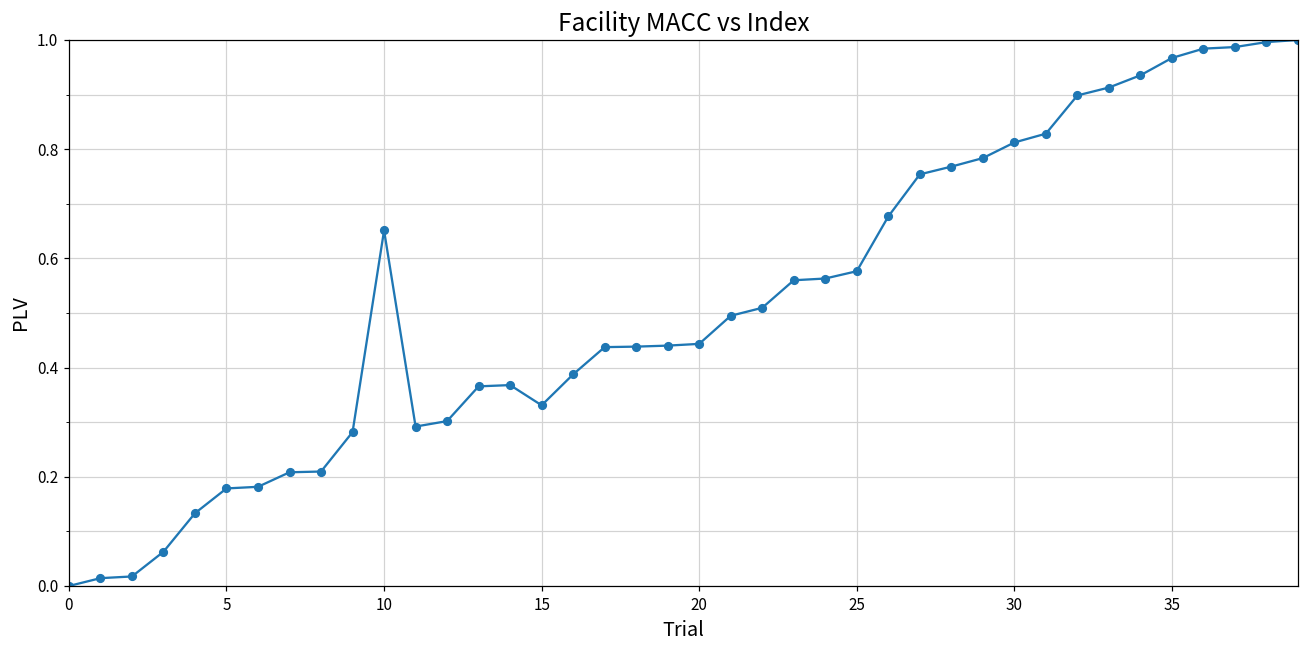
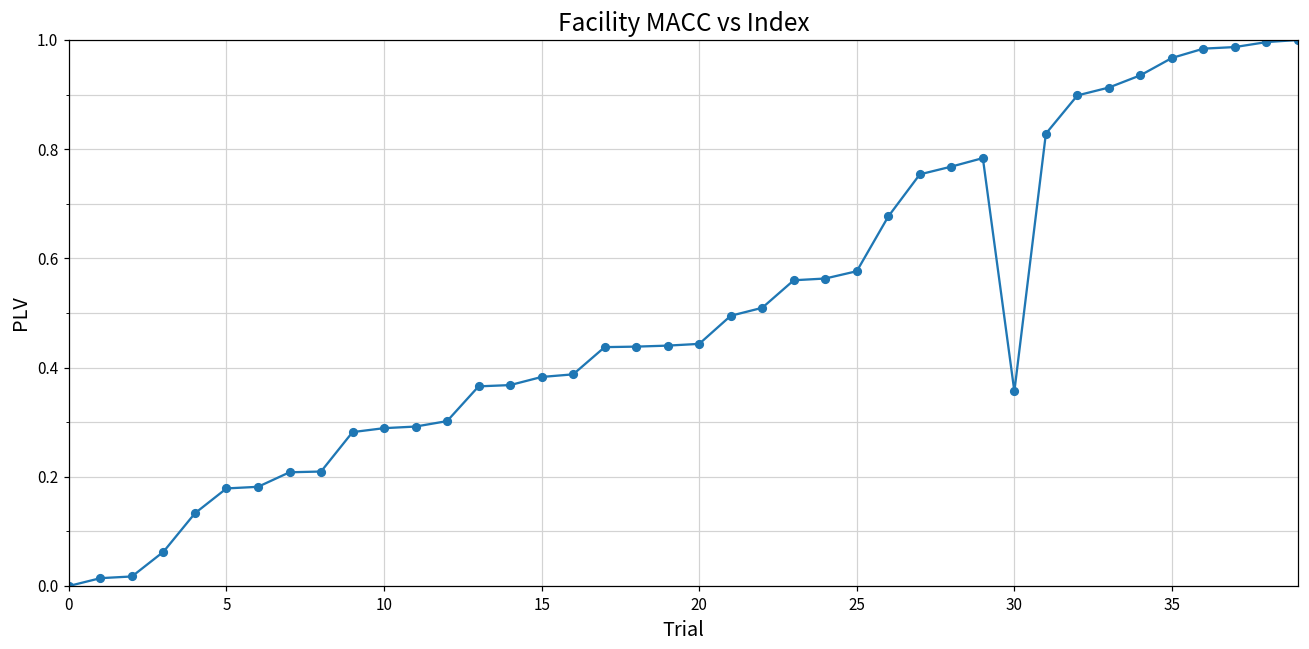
10: 0.65 -> 0.29
15: 0.33 -> 0.38
30: 0.81 -> 0.36
